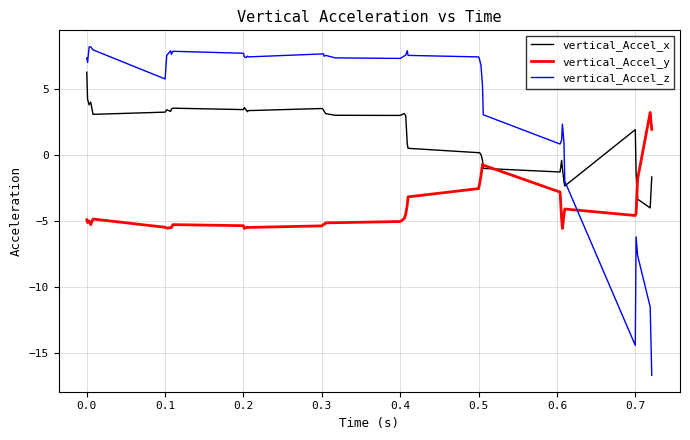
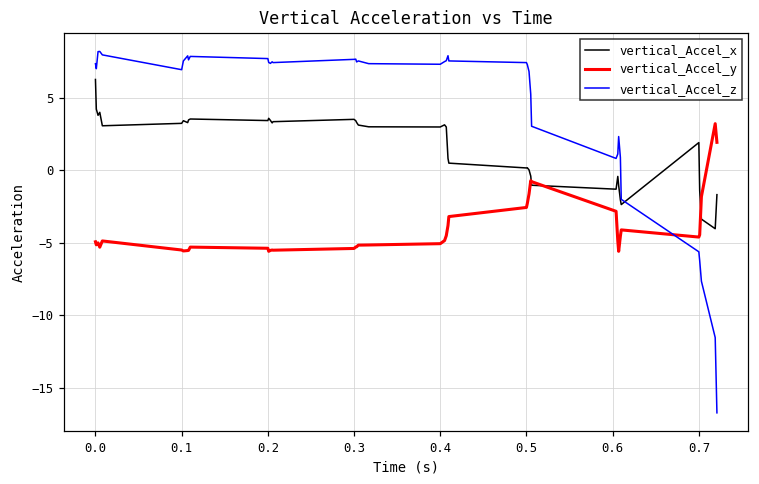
vertical_Accel_z, 0.1: 5.8 -> 6.9
vertical_Accel_z, 0.7: -14.5 -> -5.6
